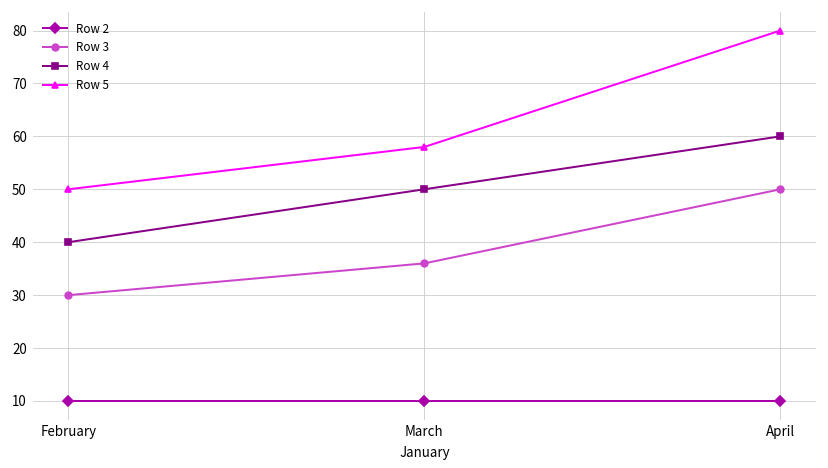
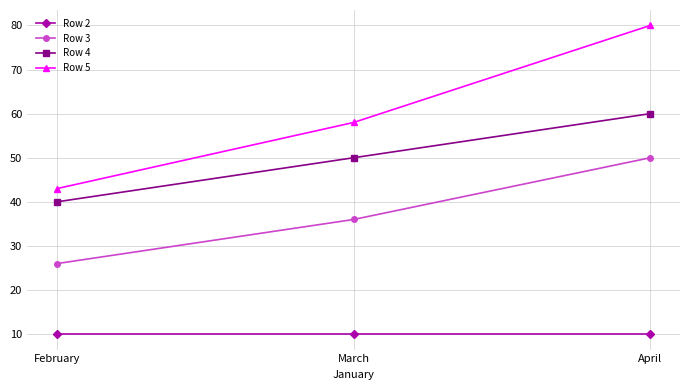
Row 3, February: 30 -> 26
Row 5, February: 50 -> 43
